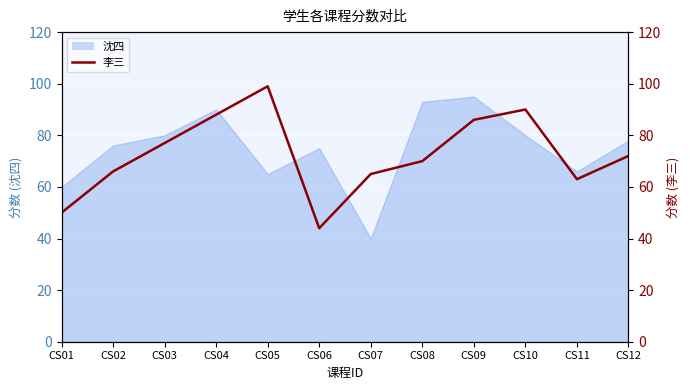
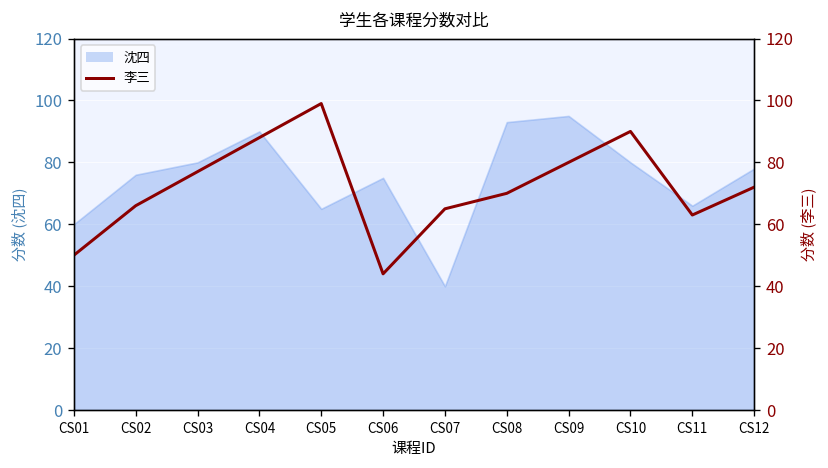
李三, CS09: 86 -> 80
